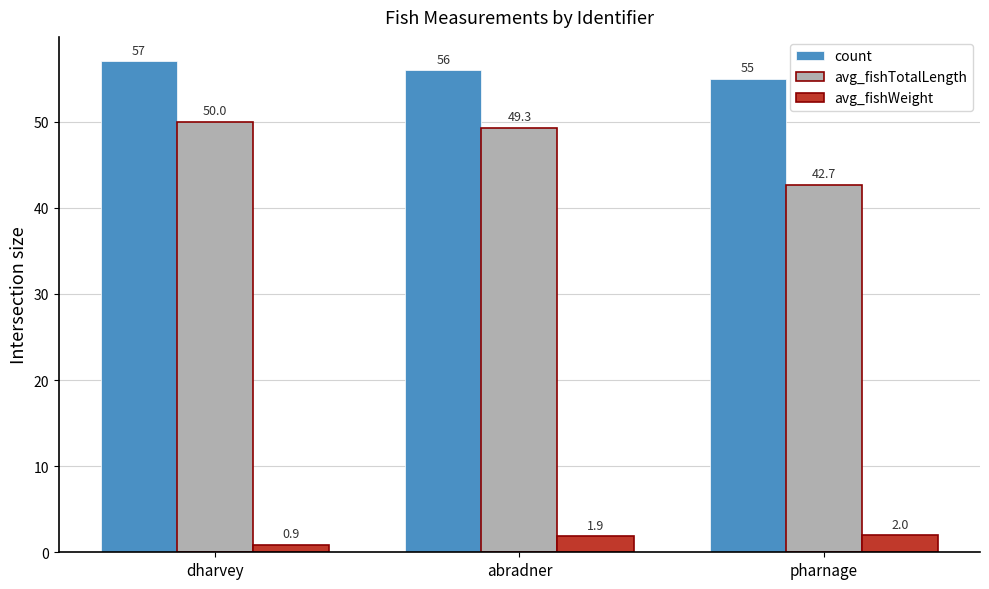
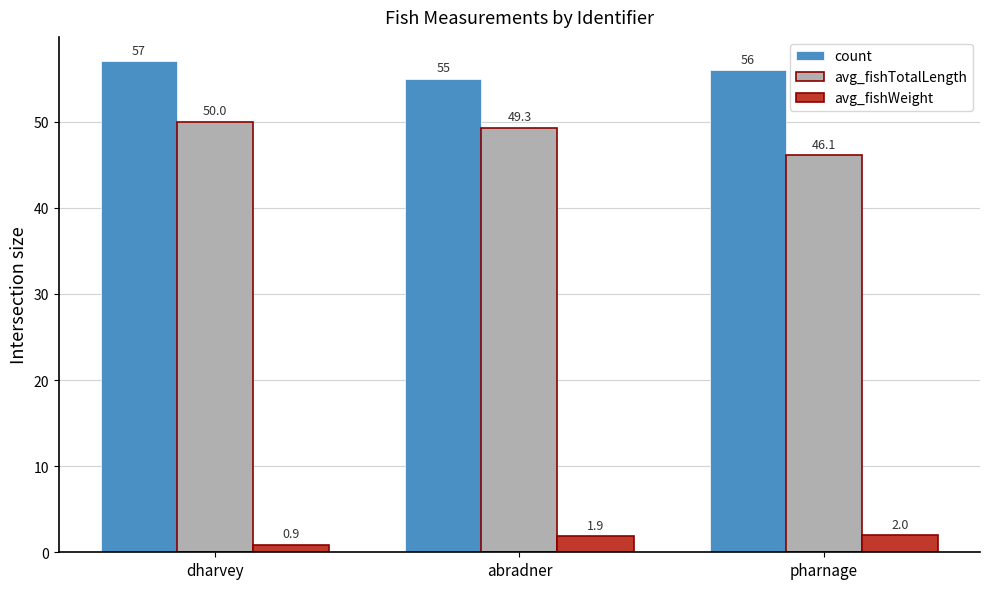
count, abradner: 56 -> 55
count, pharnage: 55 -> 56
avg_fishTotalLength, pharnage: 42.7 -> 46.1
